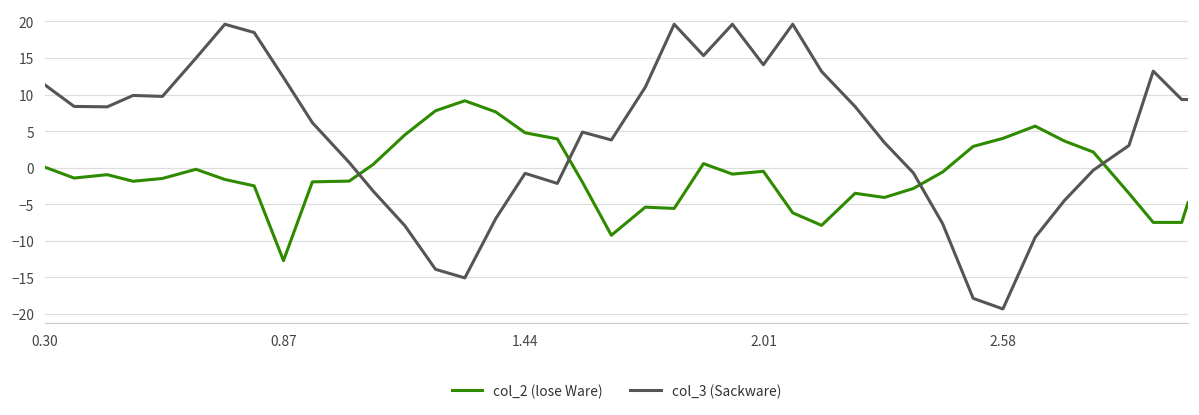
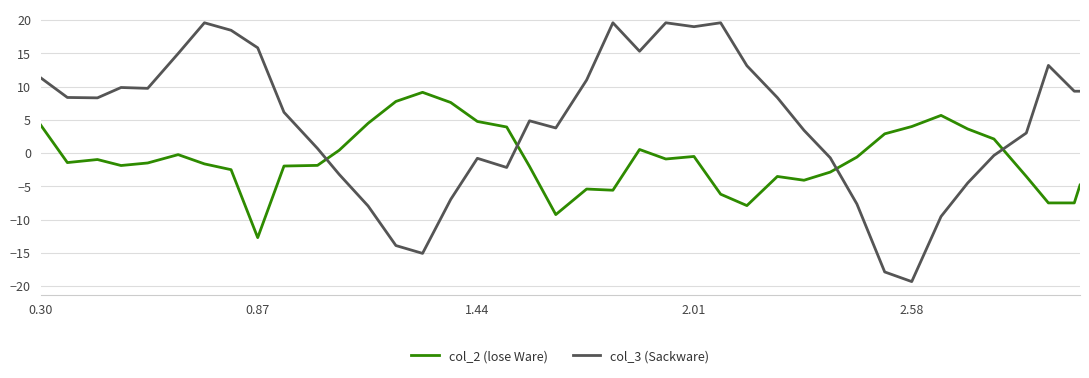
col_2 (lose Ware), 0.30: 0 -> 4
col_3 (Sackware), 0.87: 12 -> 16
col_3 (Sackware), 2.01: 14 -> 19
